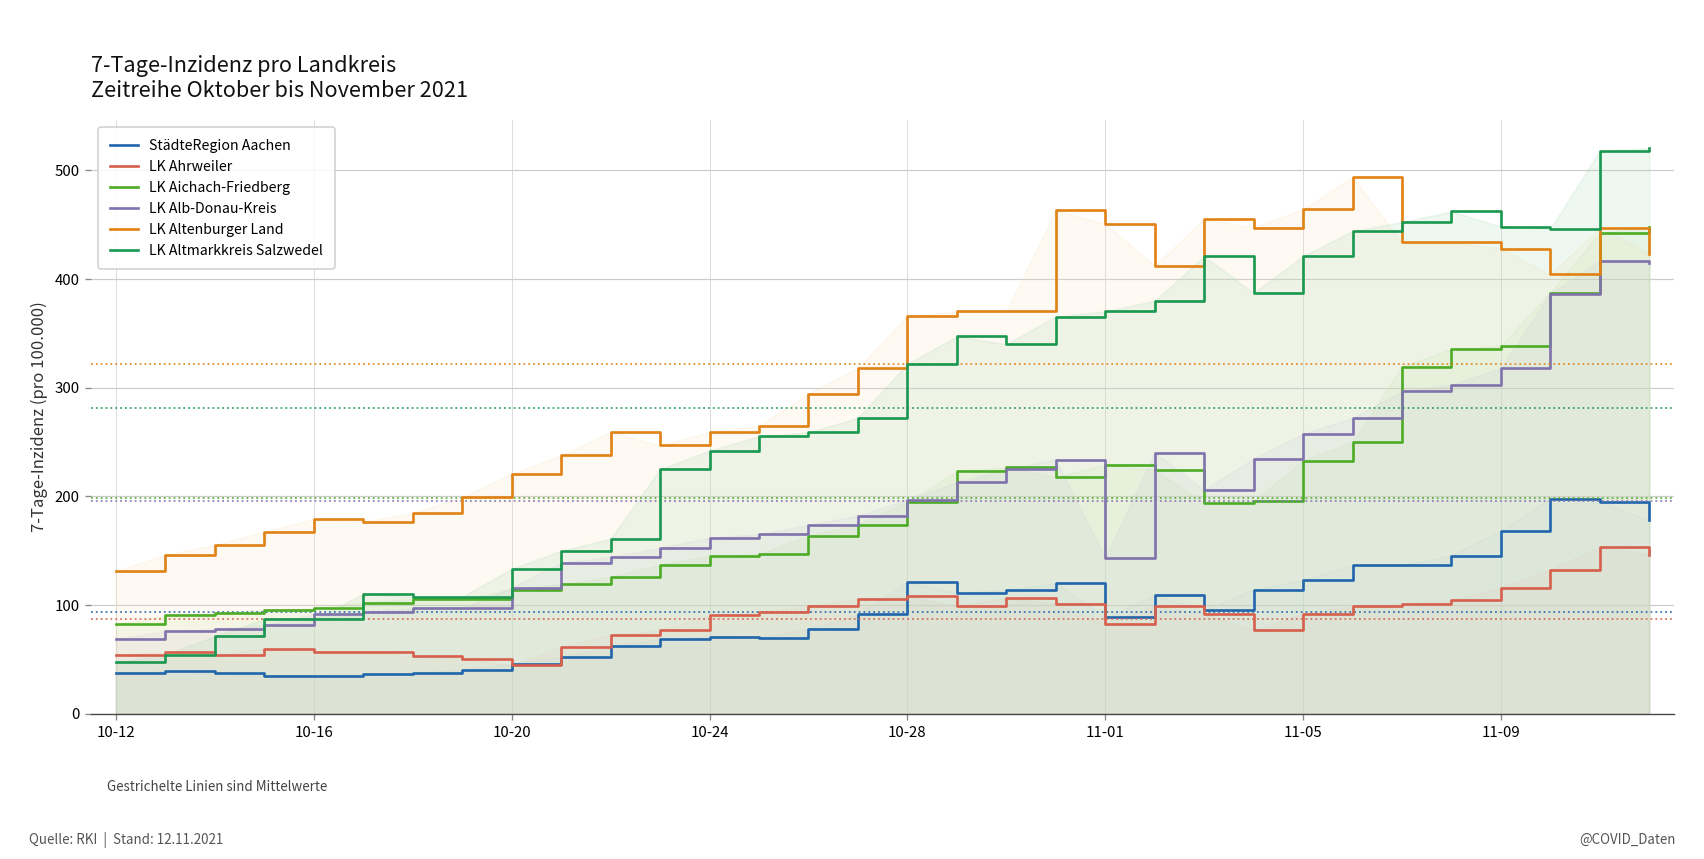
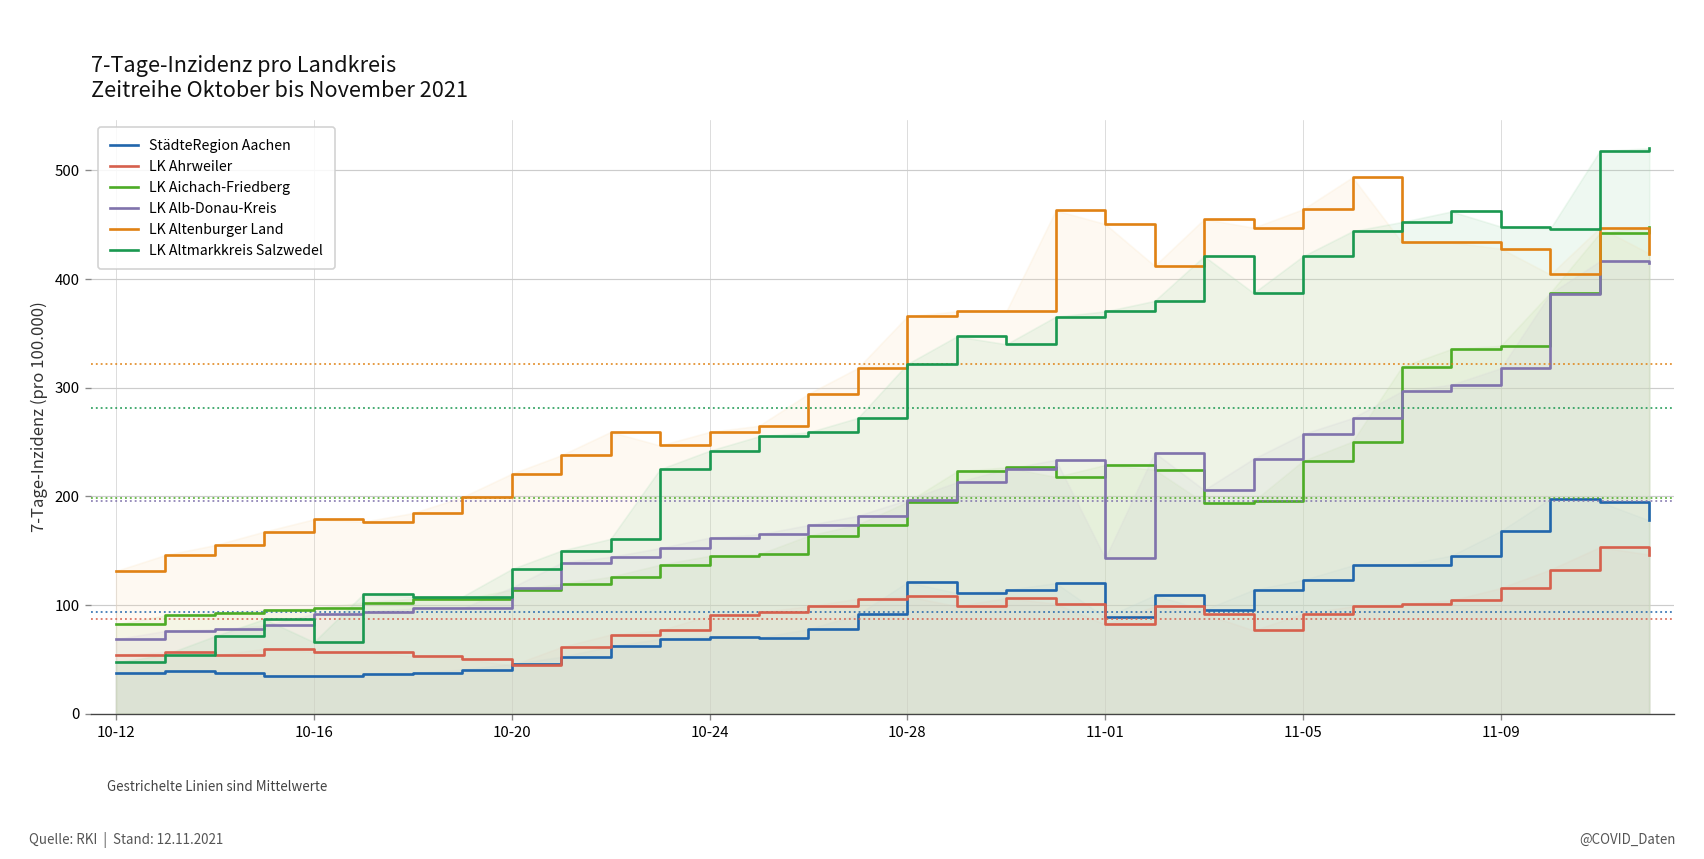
LK Altmarkkreis Salzwedel, 10-16: 90 -> 70
